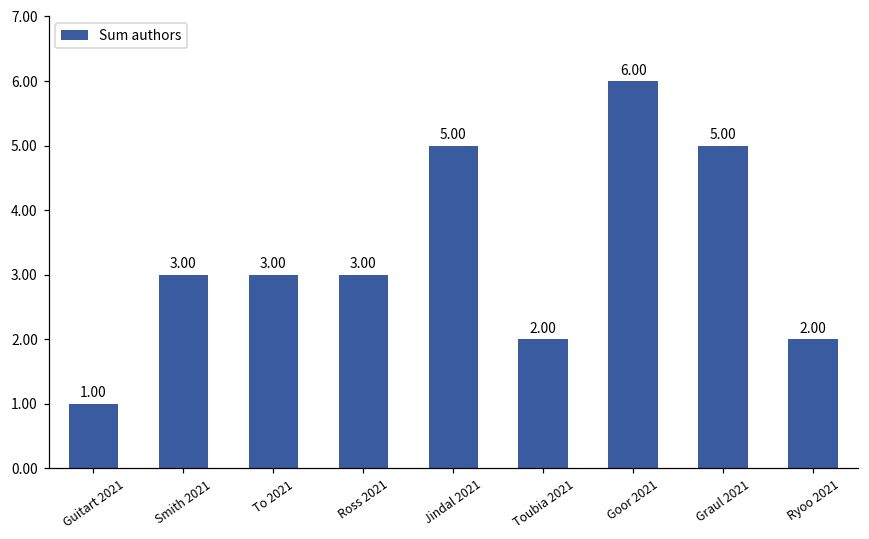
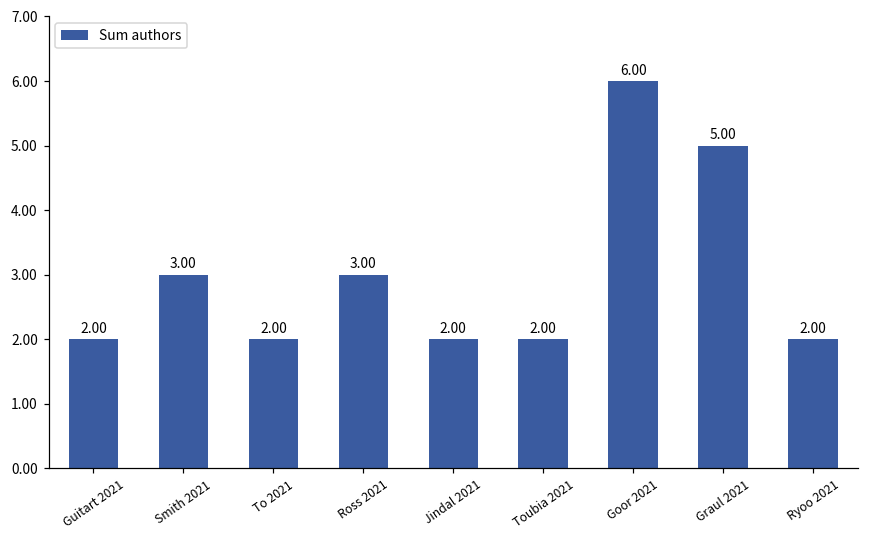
Guitart 2021: 1.00 -> 2.00
To 2021: 3.00 -> 2.00
Jindal 2021: 5.00 -> 2.00
